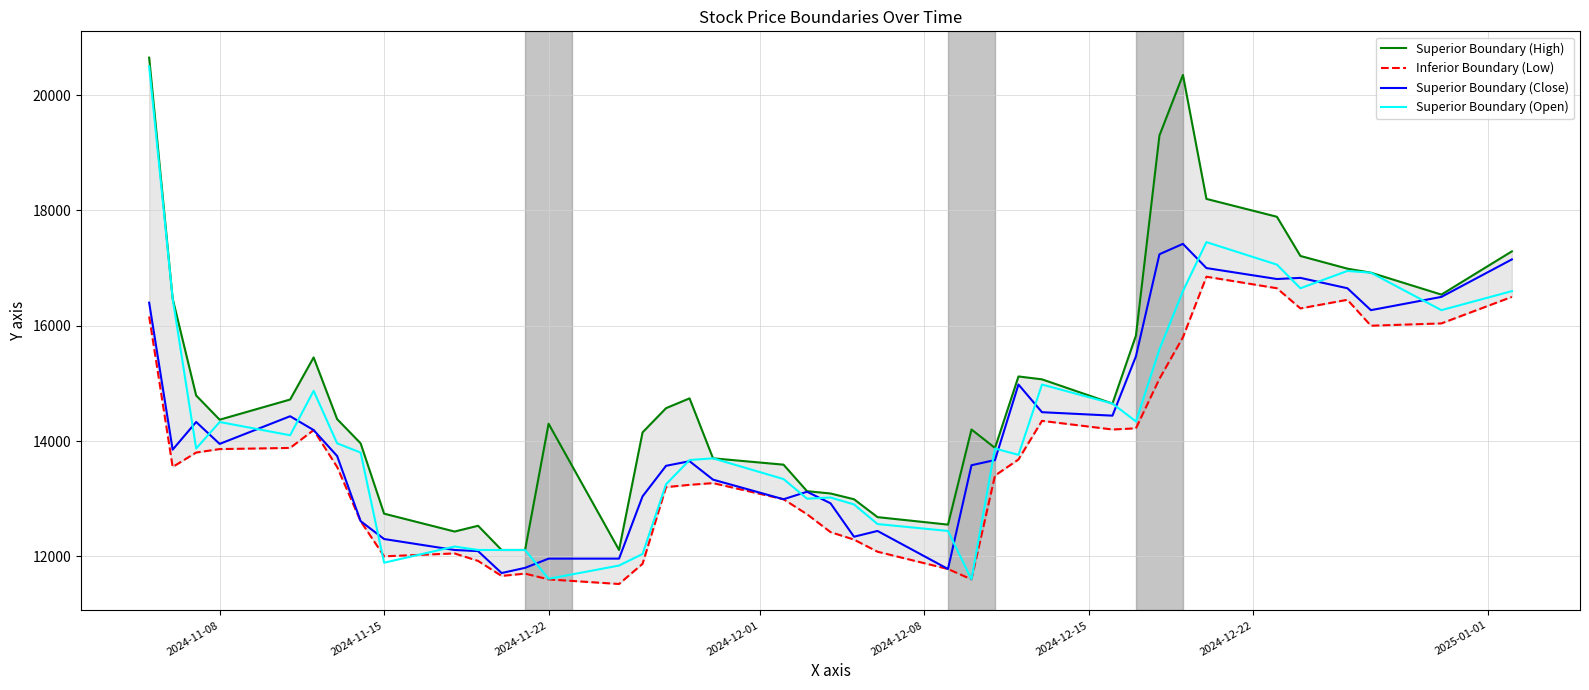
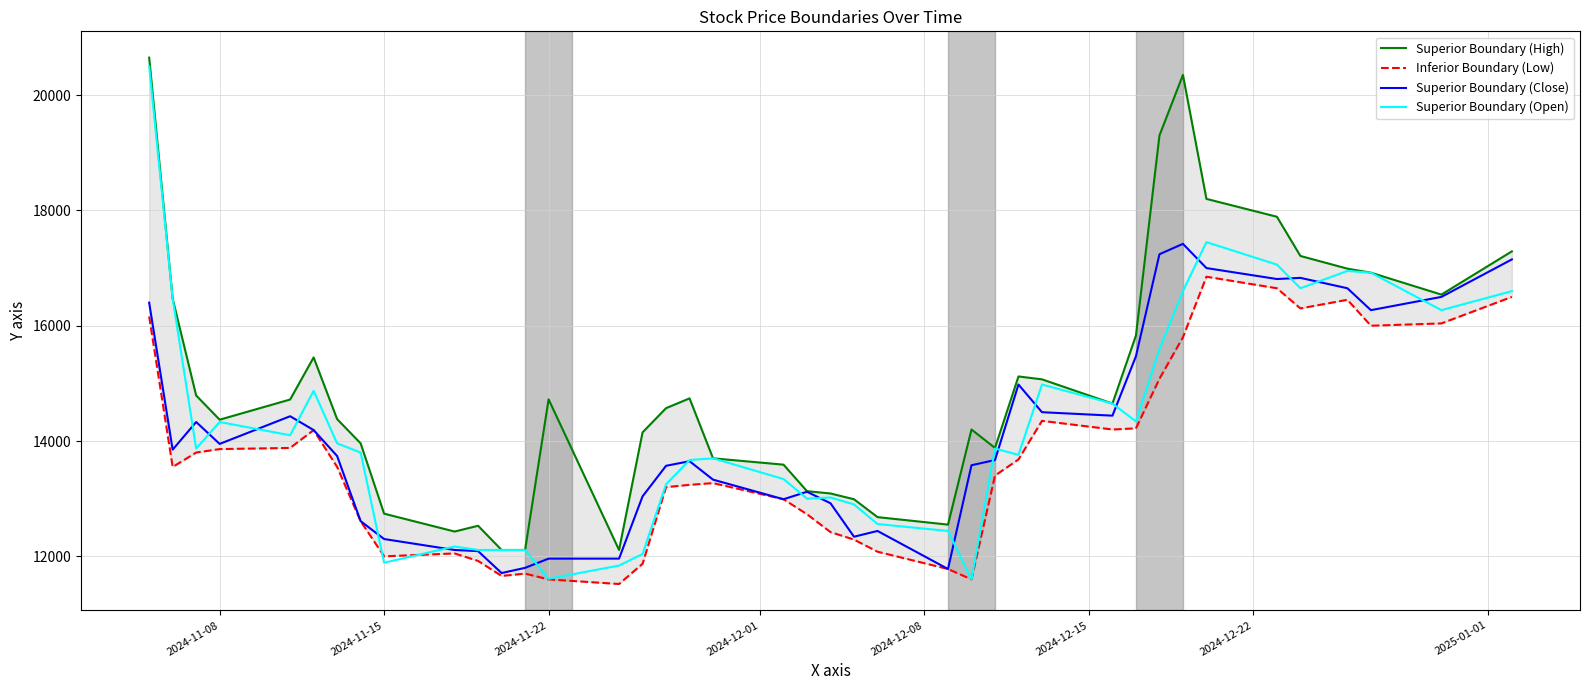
Superior Boundary (High), 2024-11-22: 14300 -> 14700
